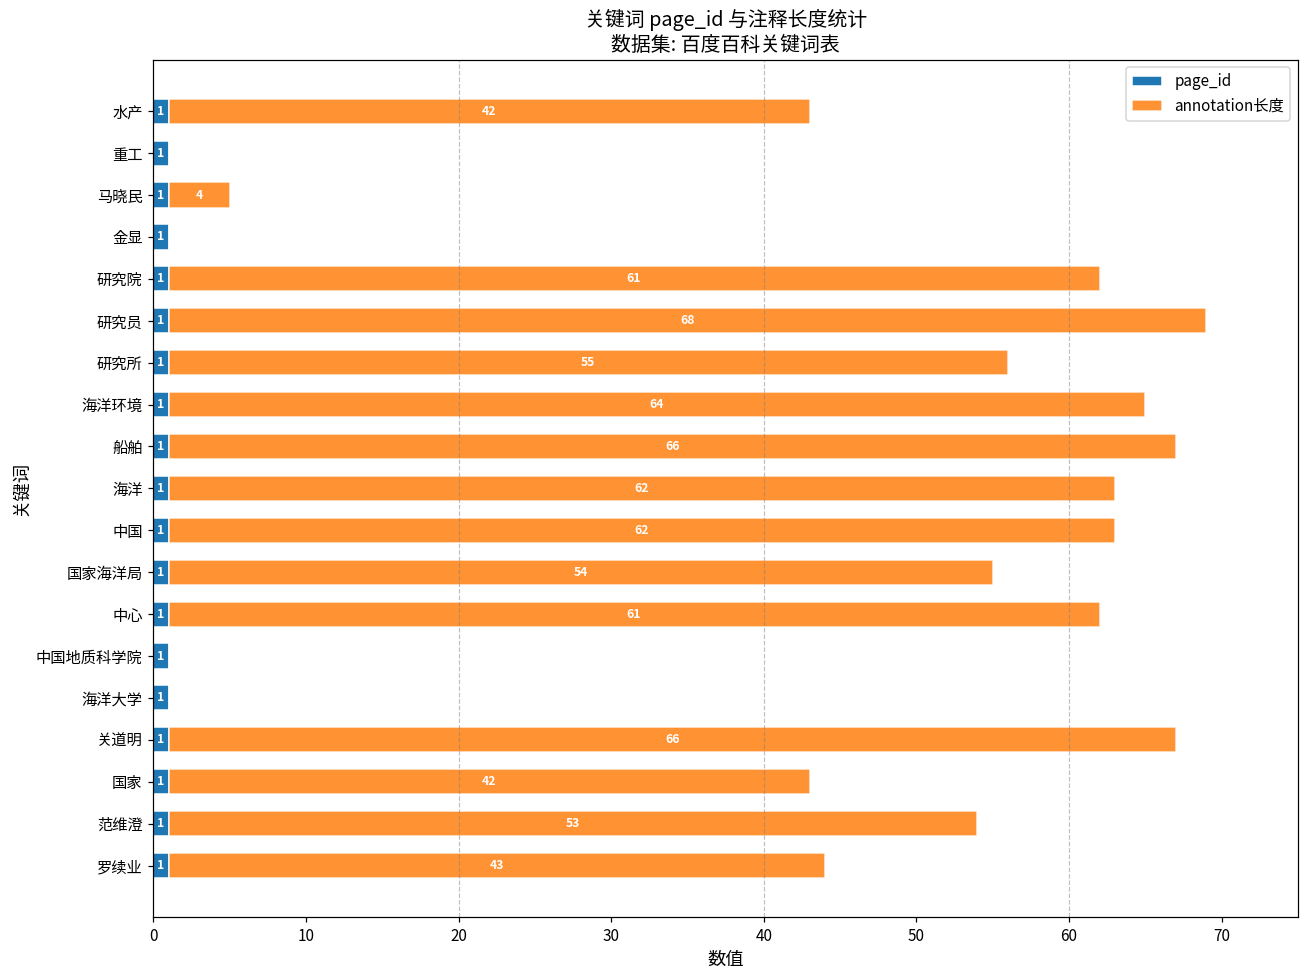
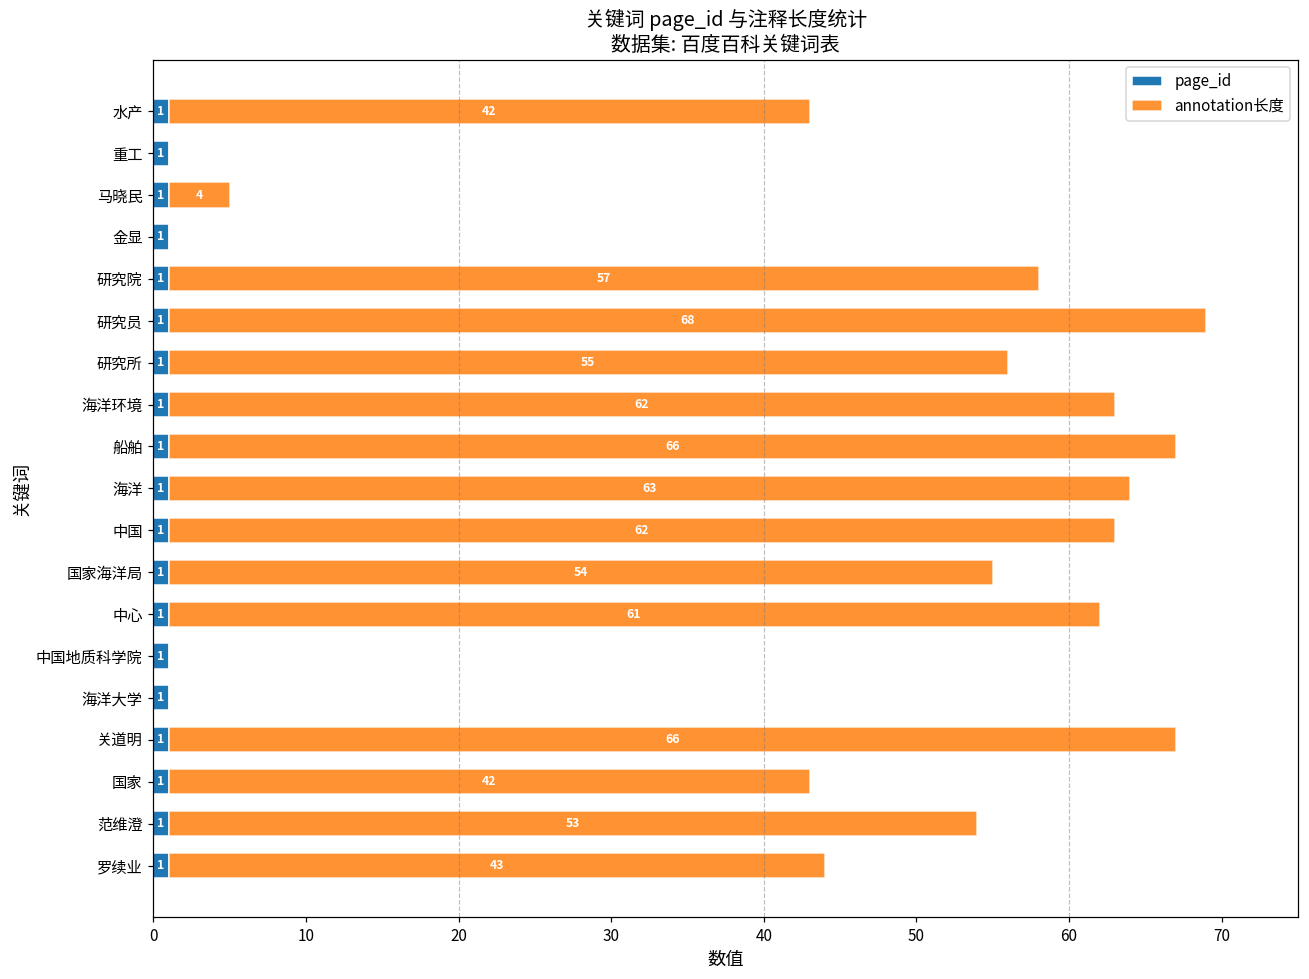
annotation长度, 研究院: 61 -> 57
annotation长度, 海洋环境: 64 -> 62
annotation长度, 海洋: 62 -> 63
